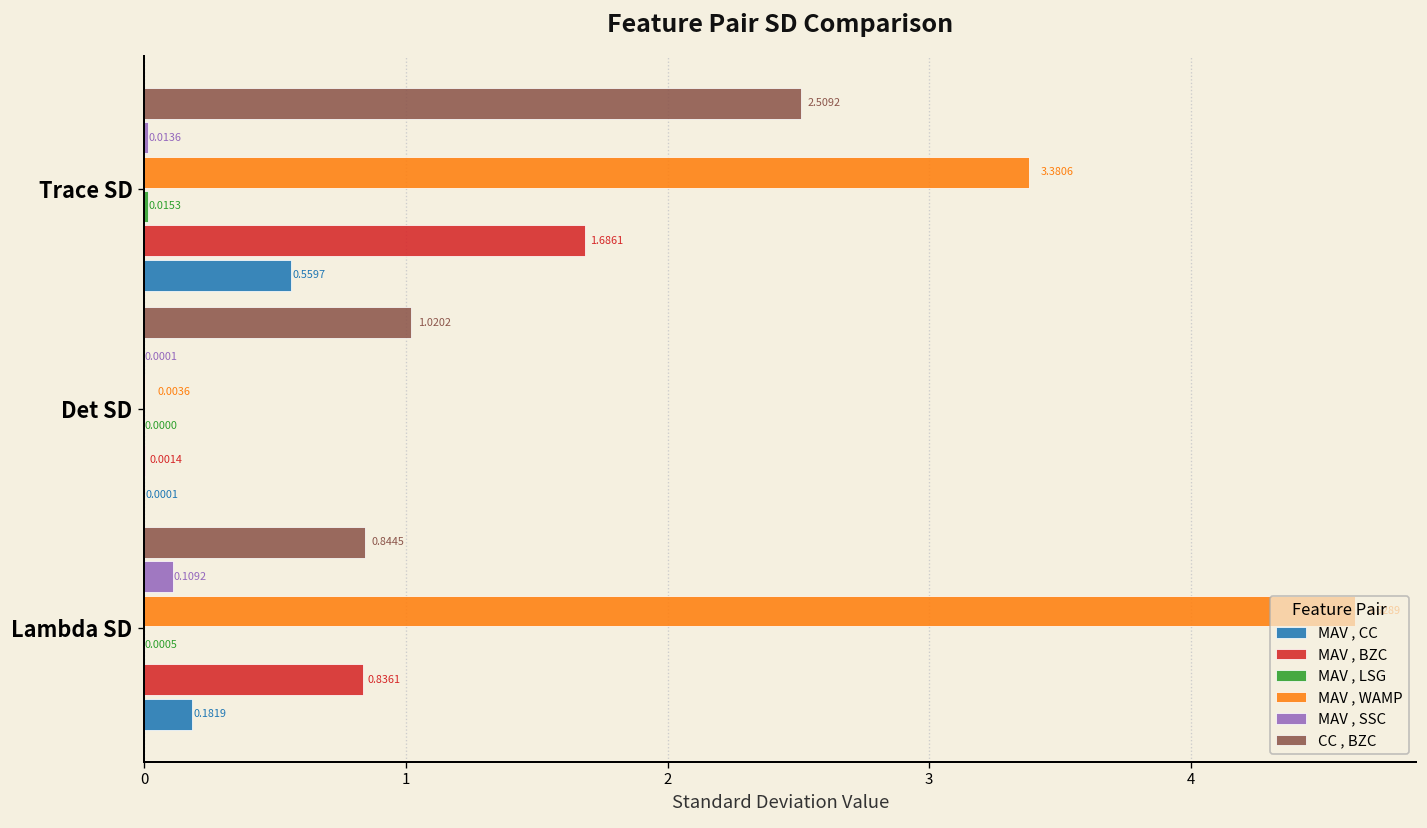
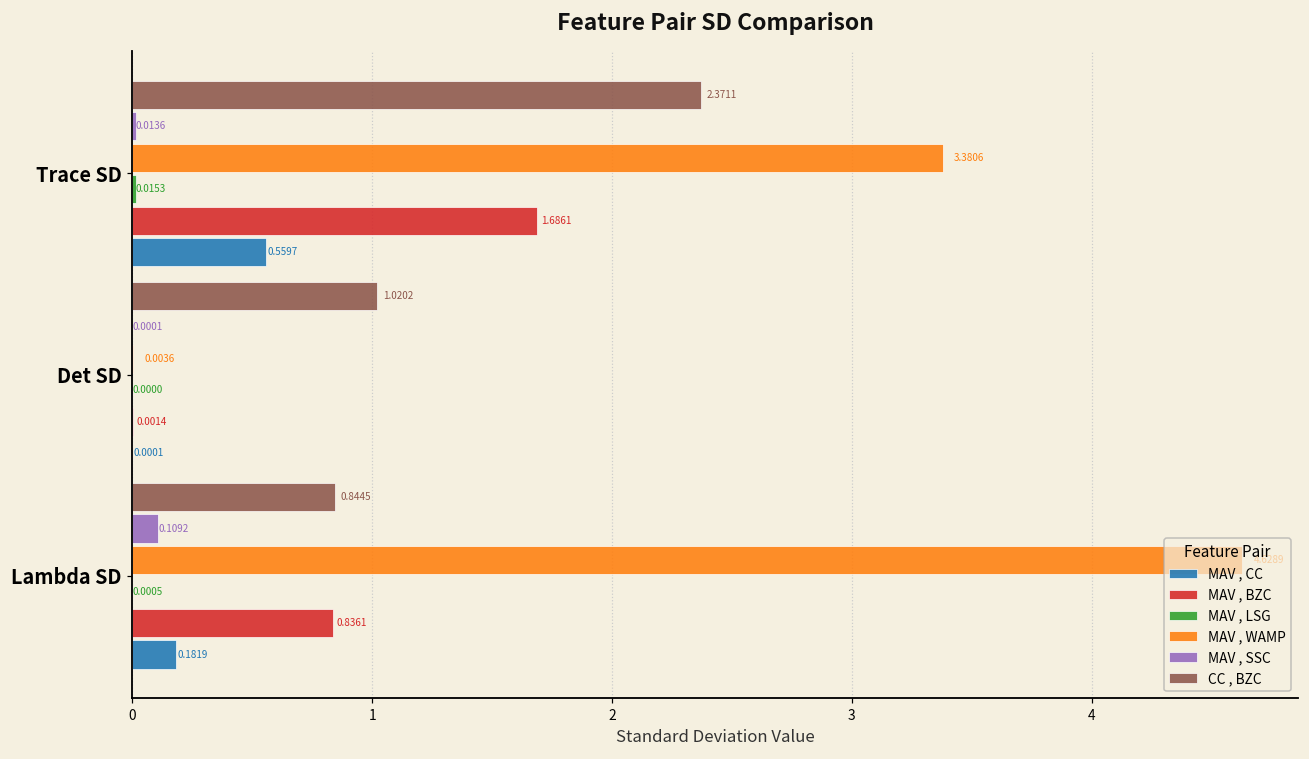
CC , BZC, Trace SD: 2.5092 -> 2.3711
